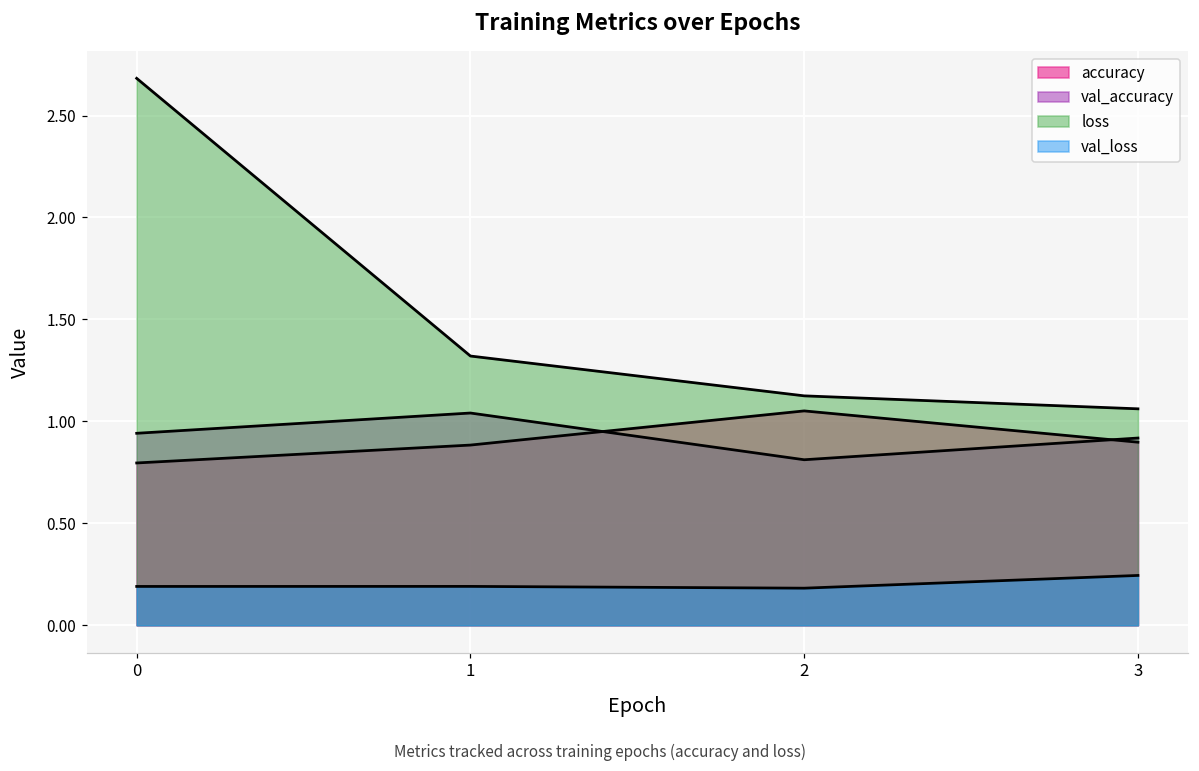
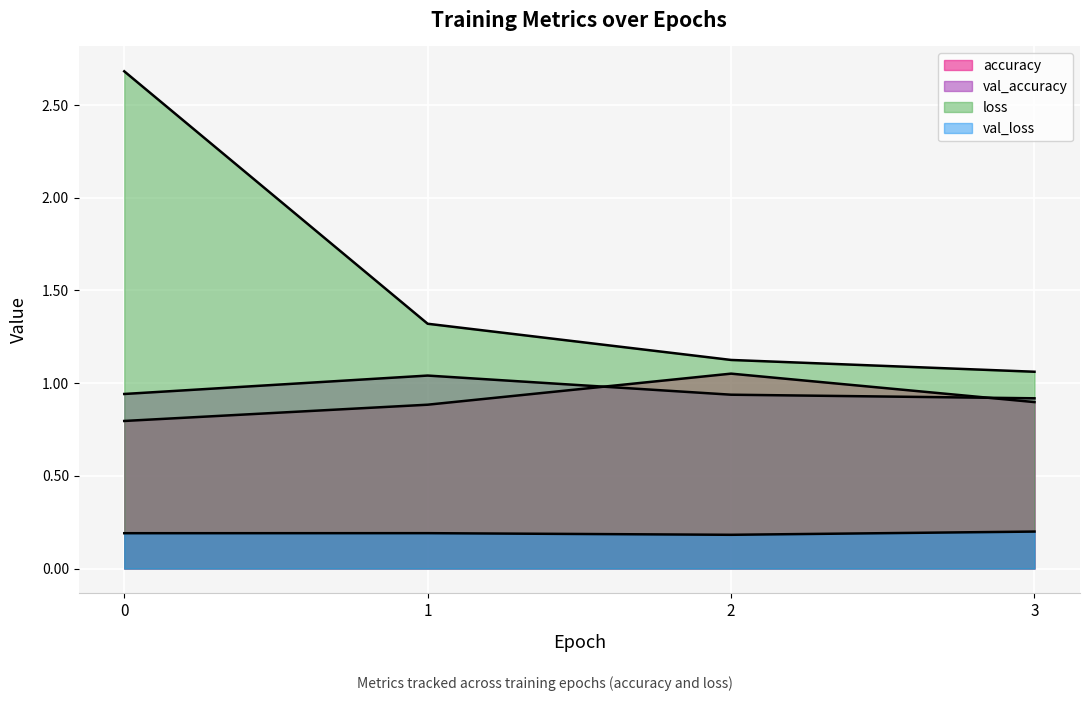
val_accuracy, 2: 0.81 -> 0.94
val_loss, 3: 0.24 -> 0.20
